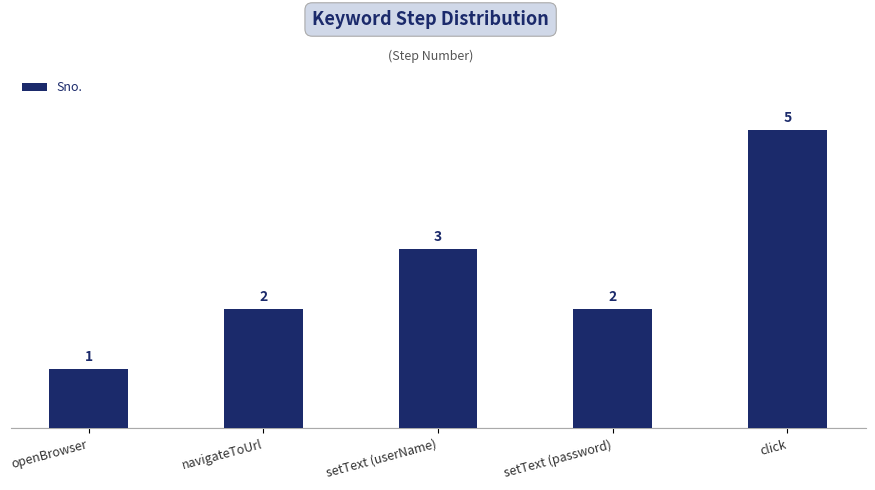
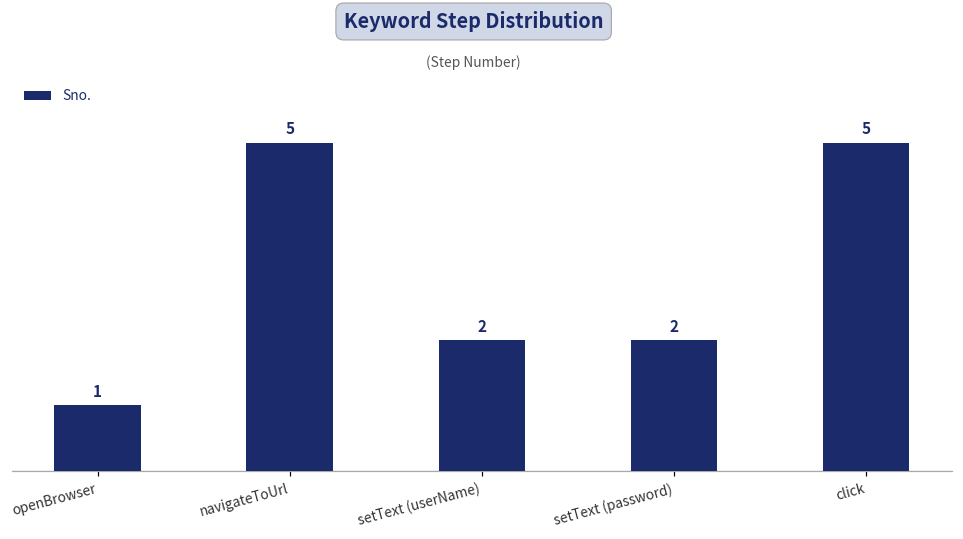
navigateToUrl: 2 -> 5
setText (userName): 3 -> 2
